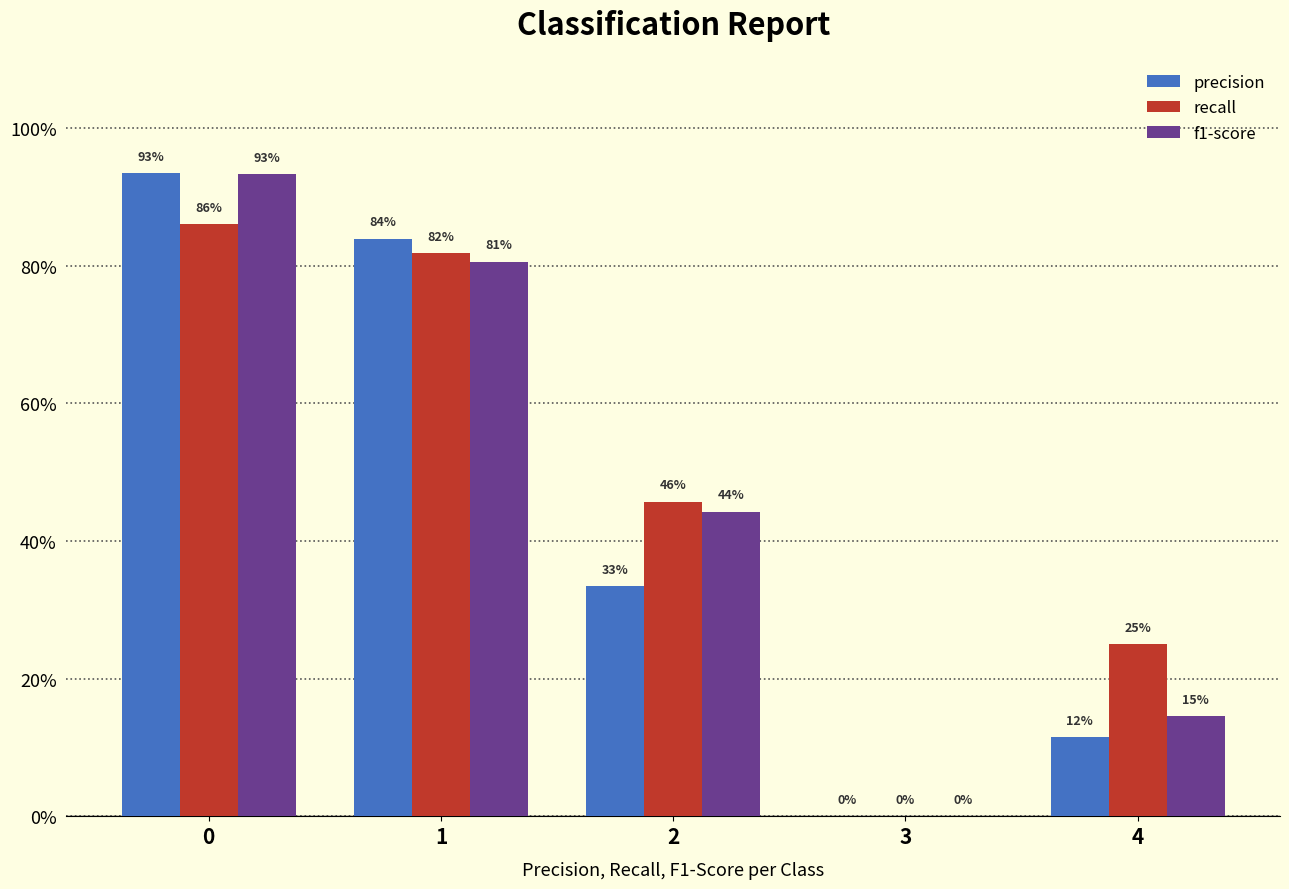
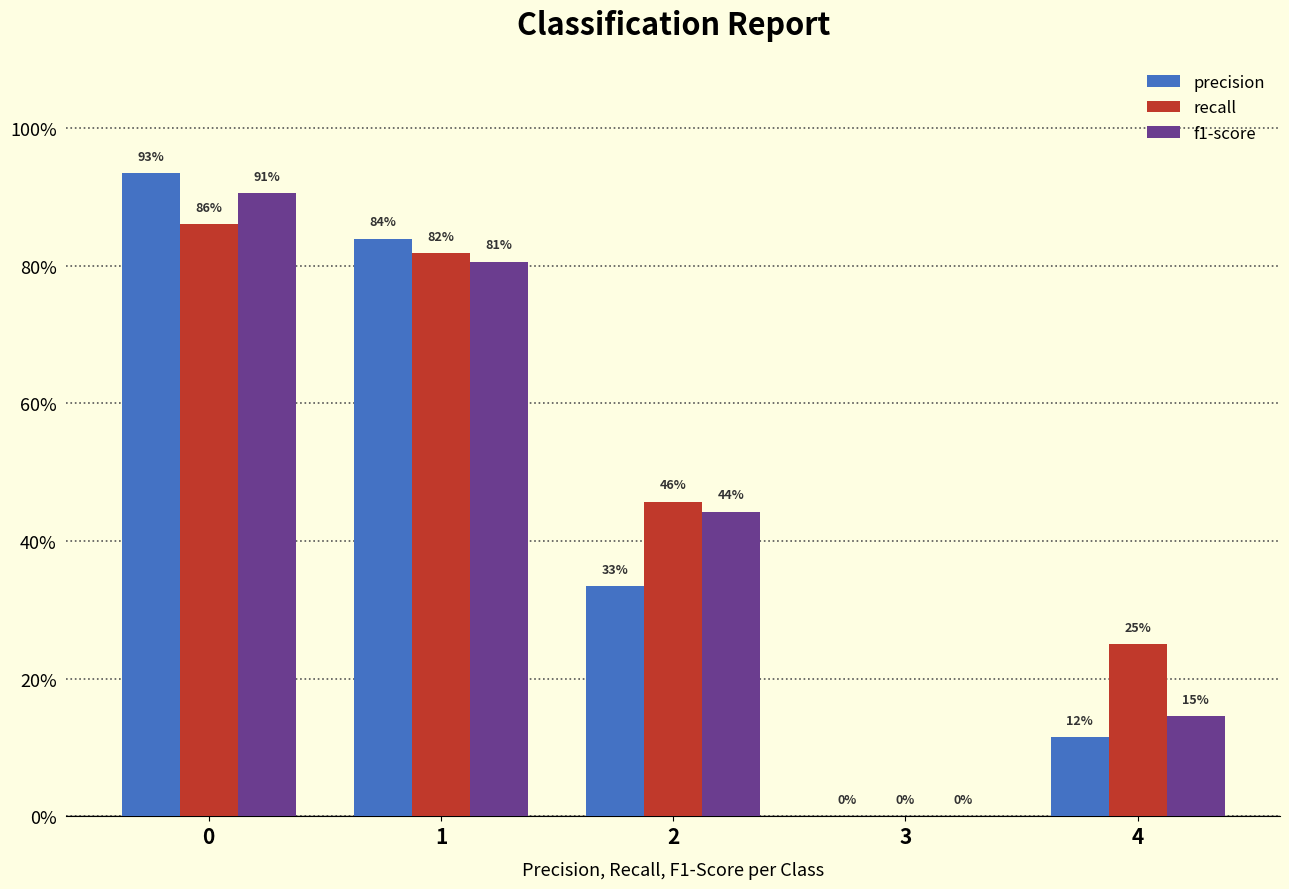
f1-score, 0: 93% -> 91%
